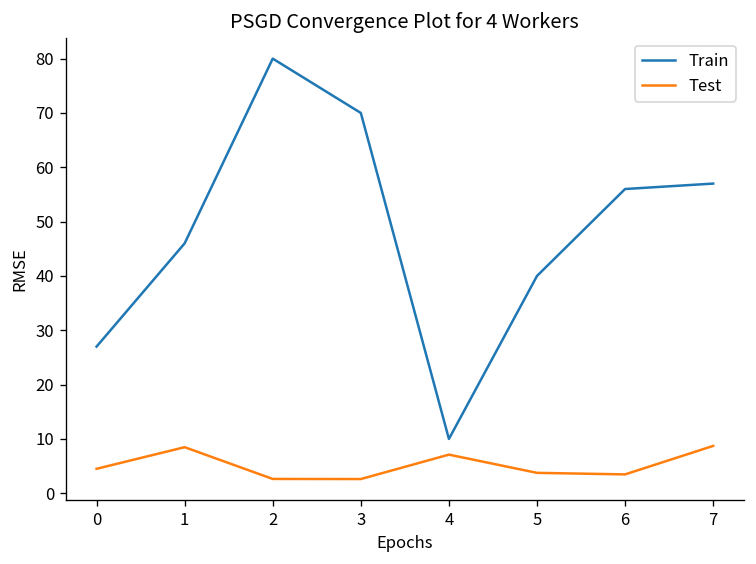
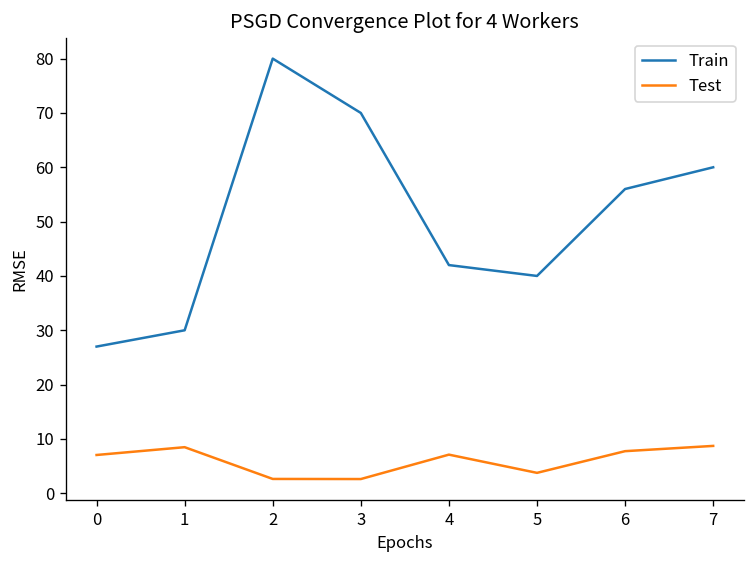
Test, 0: 5 -> 7
Train, 1: 46 -> 30
Train, 4: 10 -> 42
Test, 6: 3 -> 8
Train, 7: 57 -> 60
